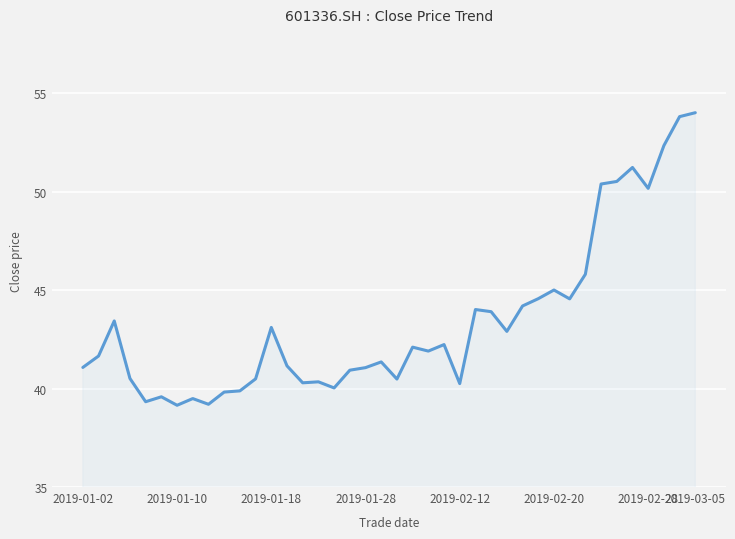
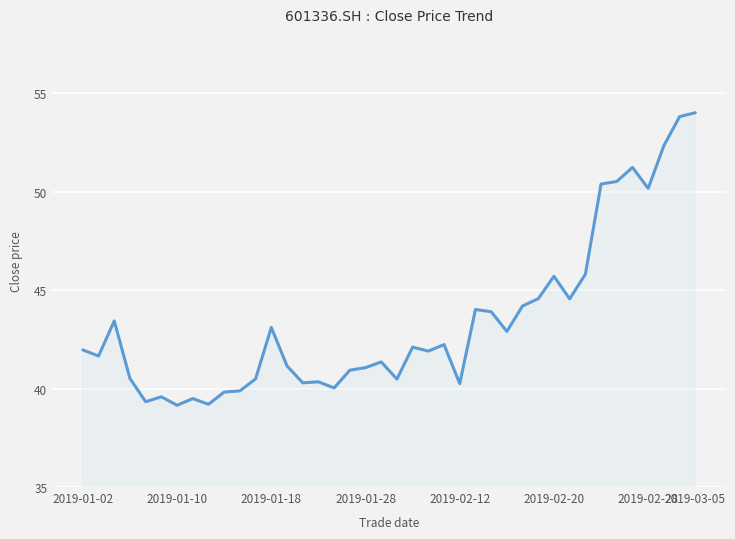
2019-01-02: 41.1 -> 42.0
2019-02-20: 45.0 -> 45.7
